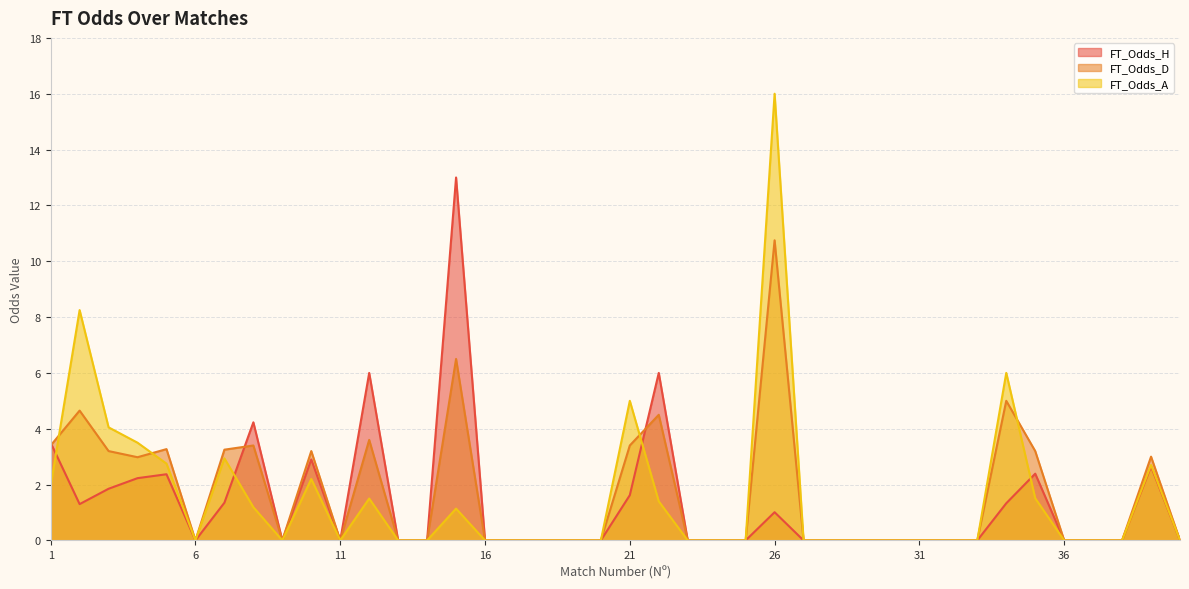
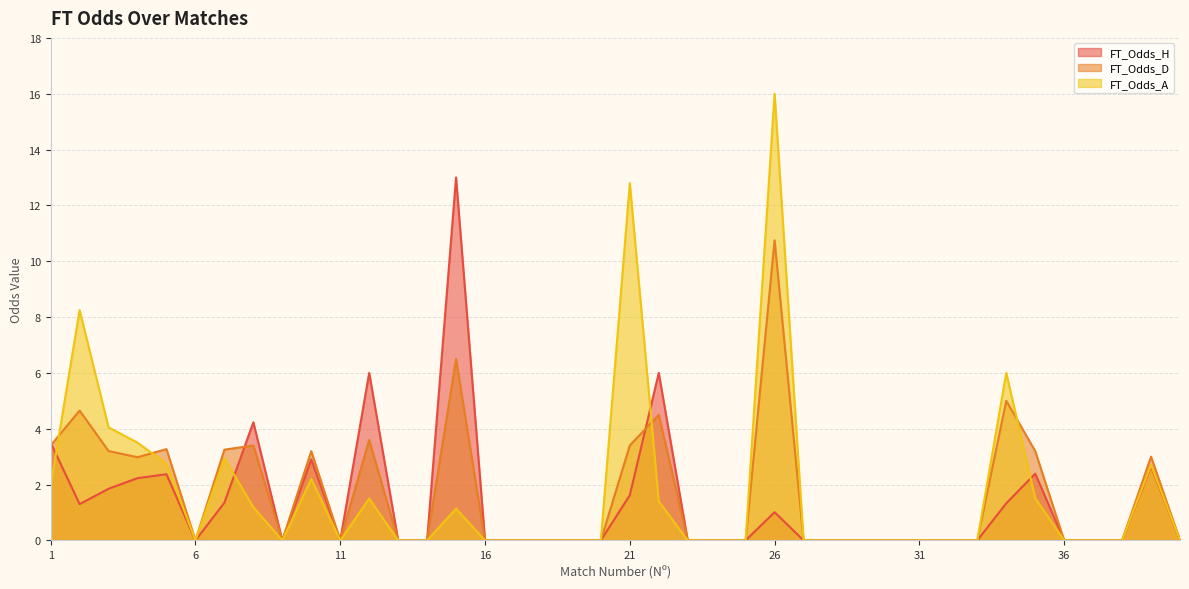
FT_Odds_A, 21: 5.0 -> 12.8
